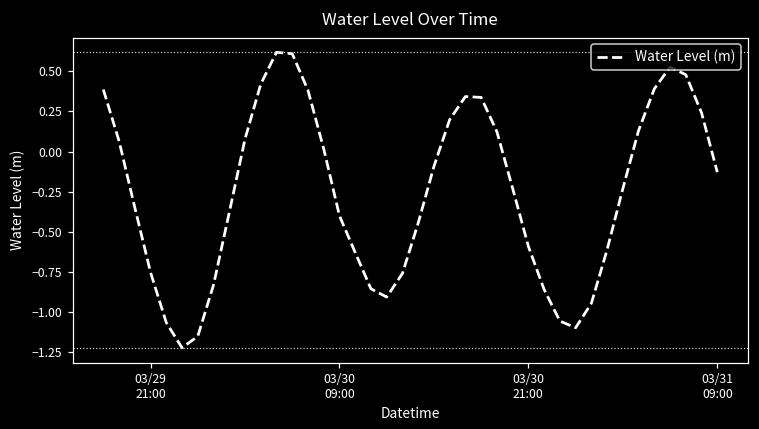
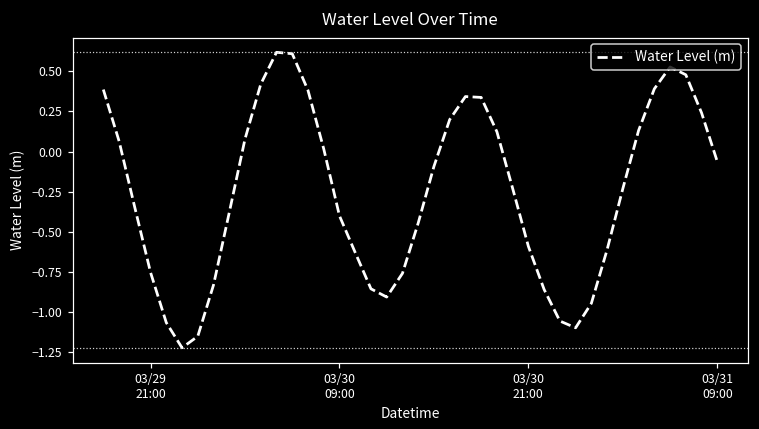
03/31 09:00: -0.13 -> -0.06
